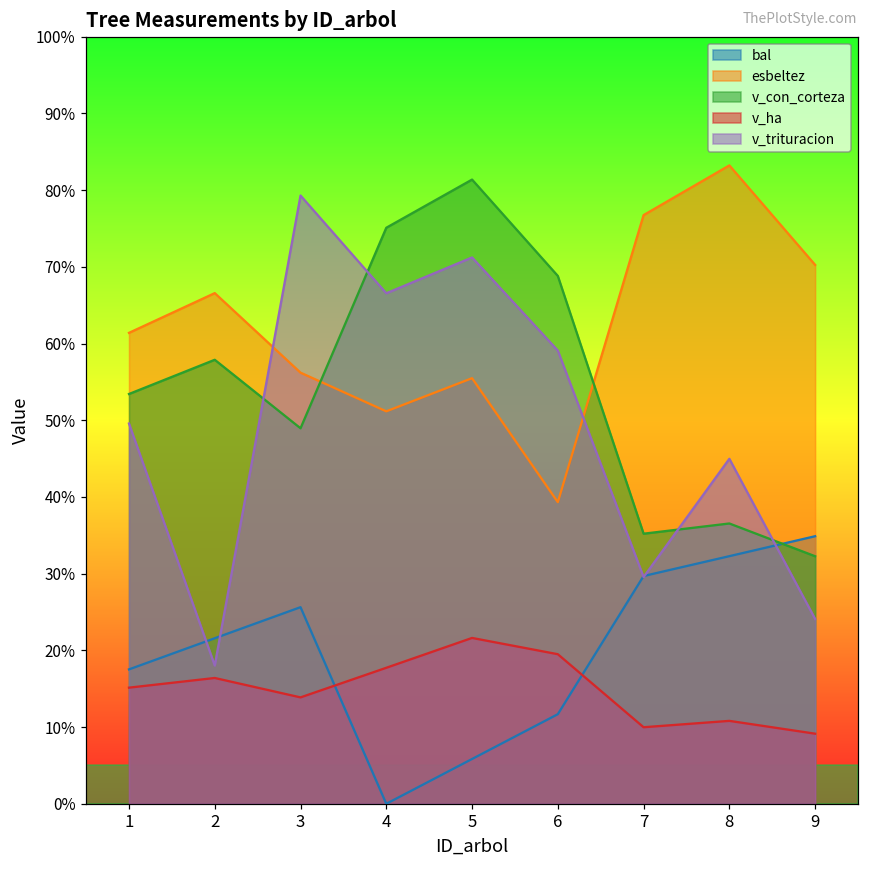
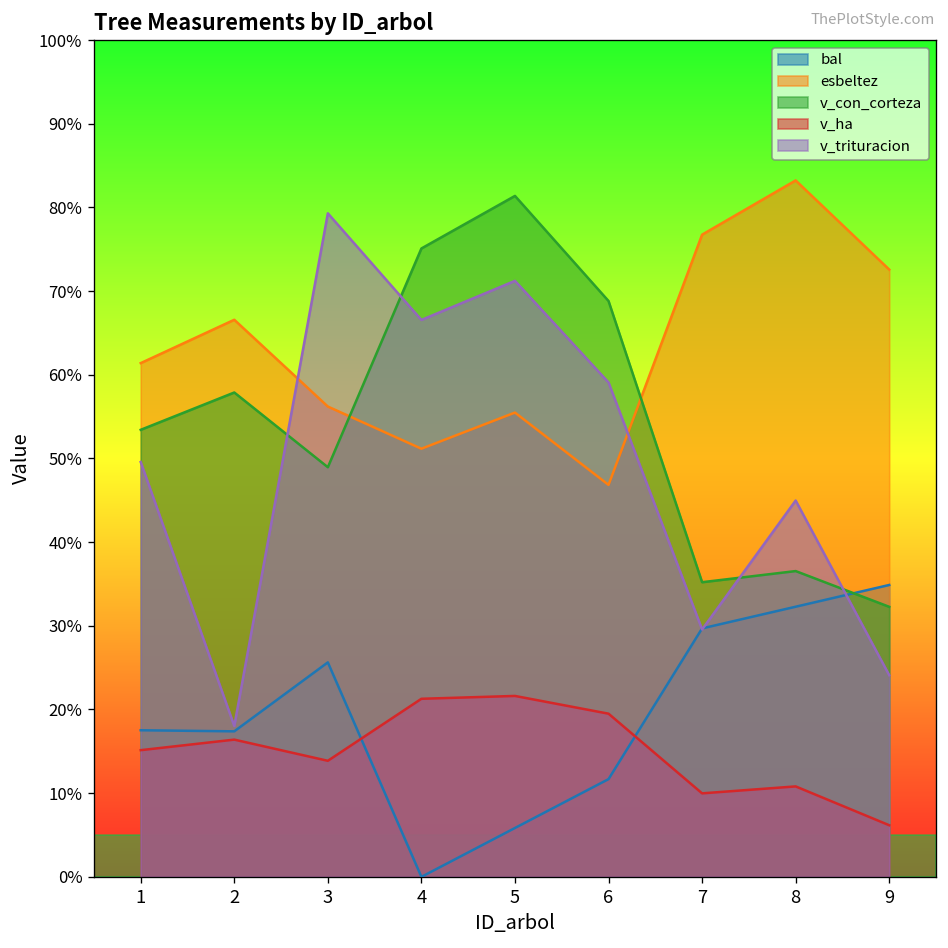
bal, 2: 22% -> 17%
v_ha, 4: 18% -> 21%
esbeltez, 6: 39% -> 47%
esbeltez, 9: 70% -> 73%
v_ha, 9: 9% -> 6%
